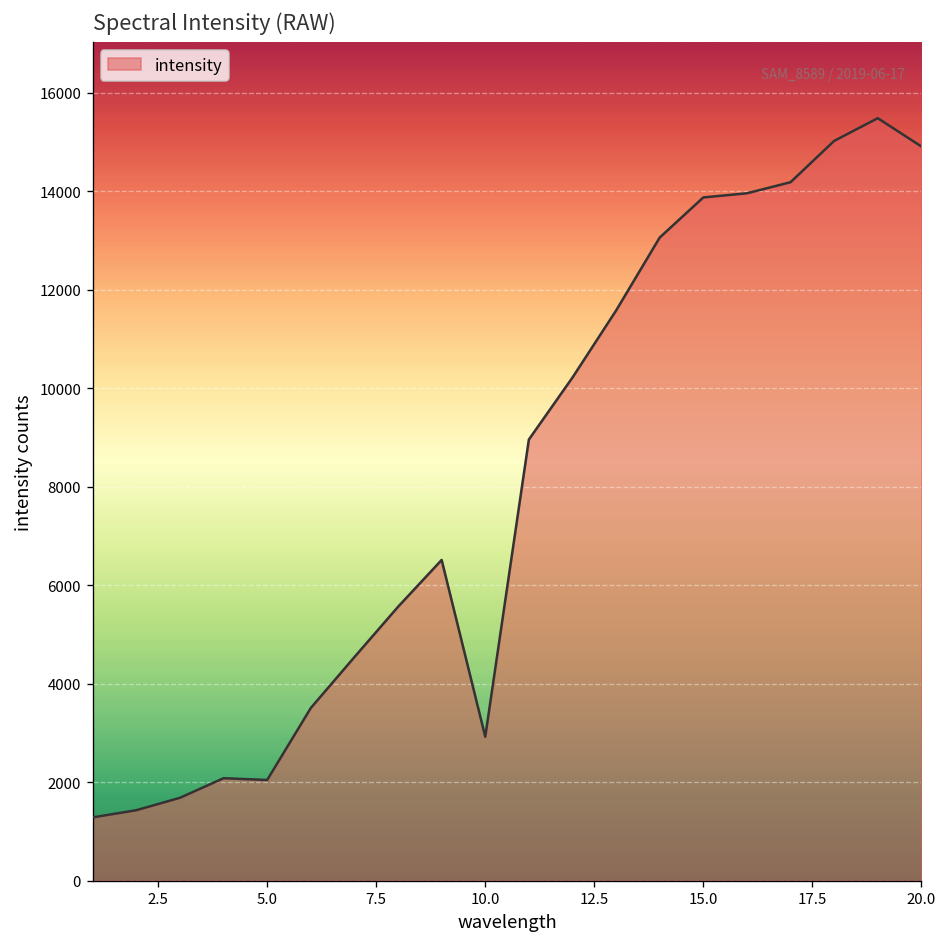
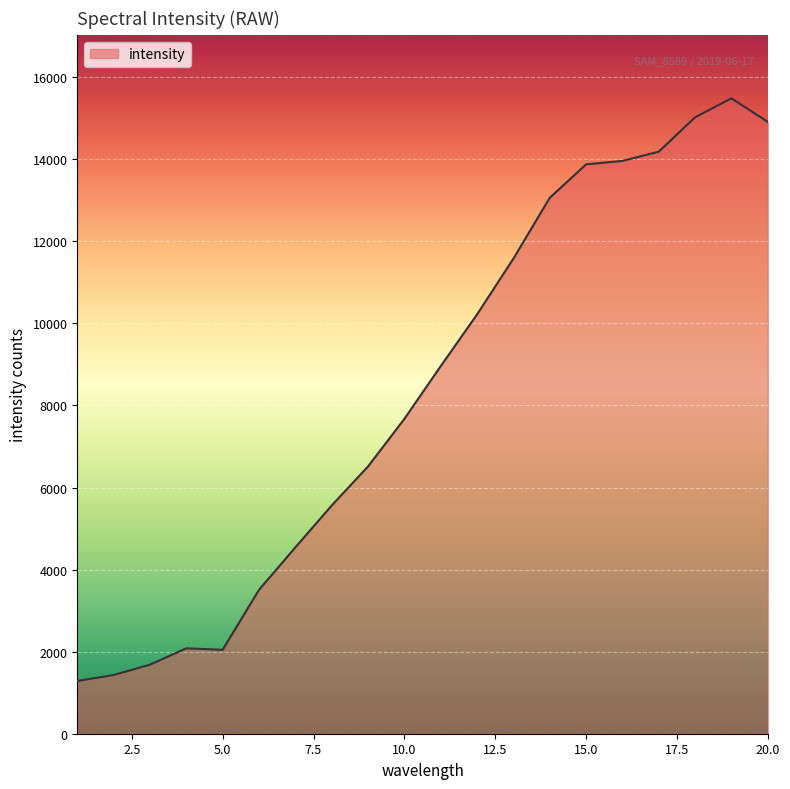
10.0: 2900 -> 7700
